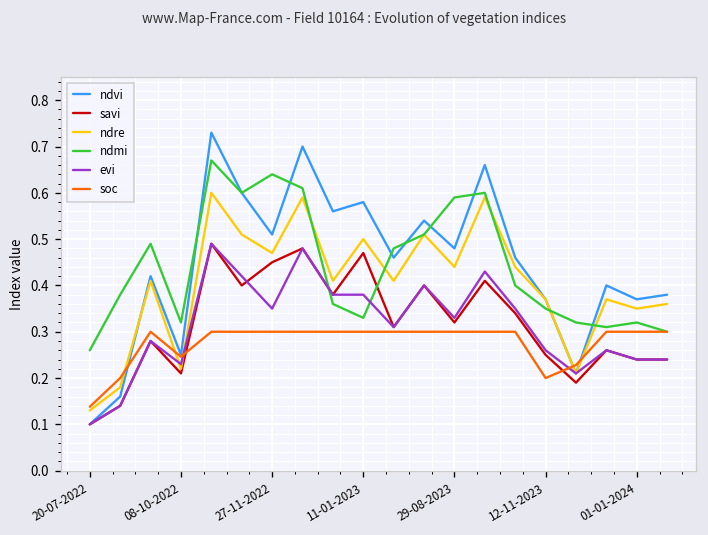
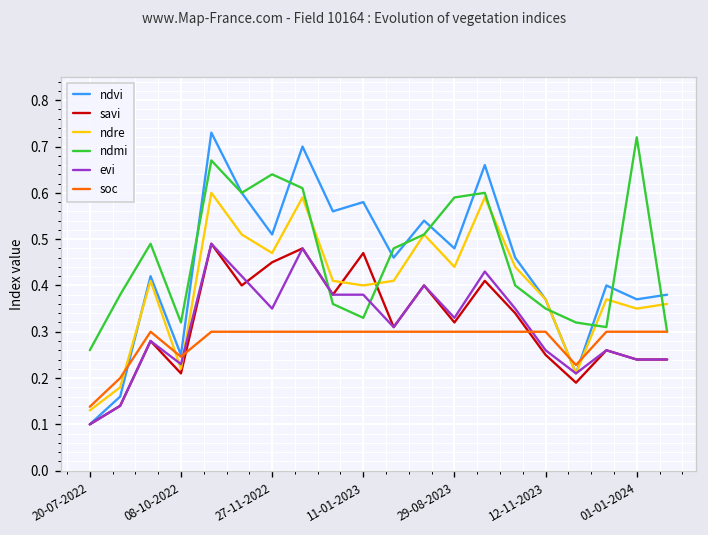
ndre, 11-01-2023: 0.5 -> 0.4
soc, 12-11-2023: 0.2 -> 0.3
ndmi, 01-01-2024: 0.32 -> 0.72
